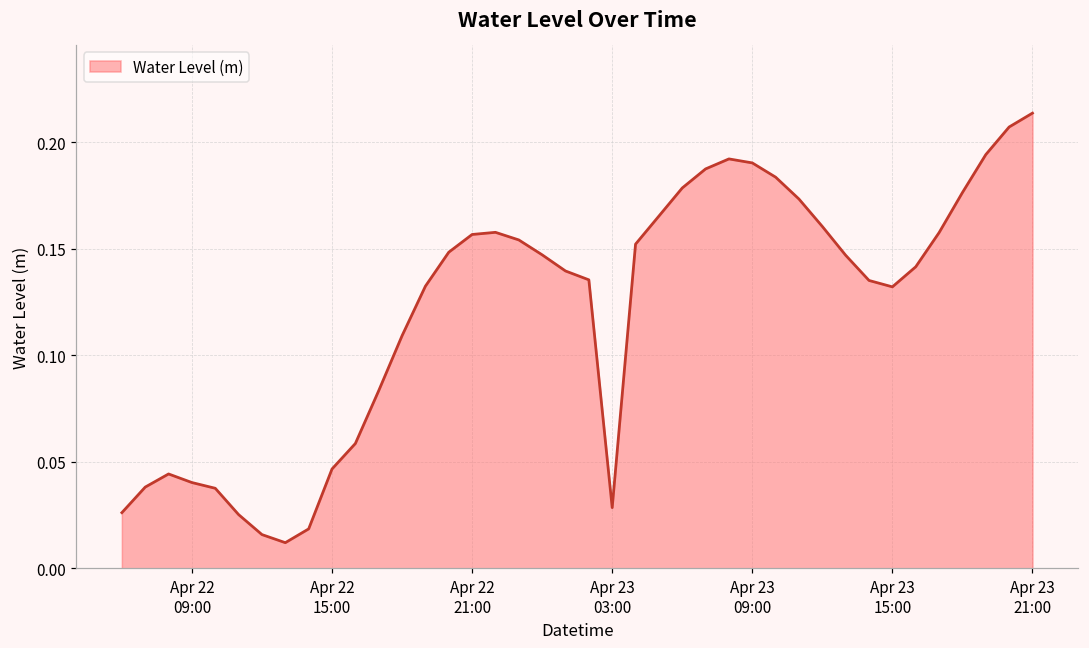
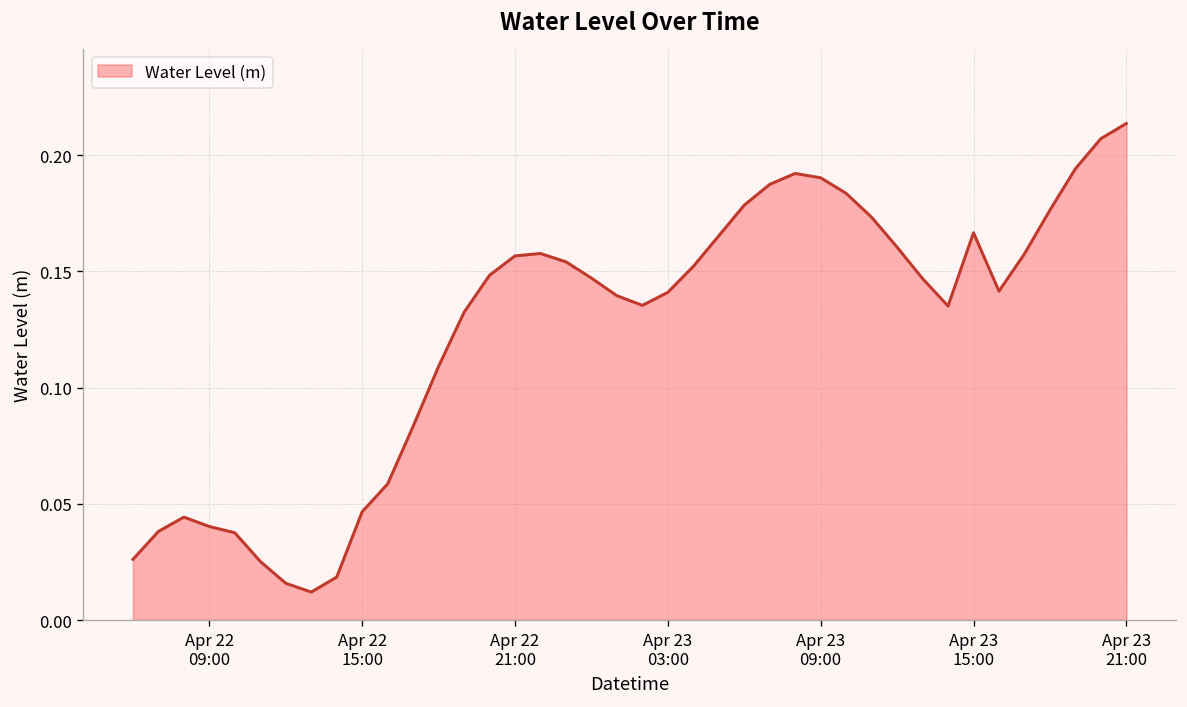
Apr 23 03:00: 0.028 -> 0.141
Apr 23 15:00: 0.132 -> 0.167
